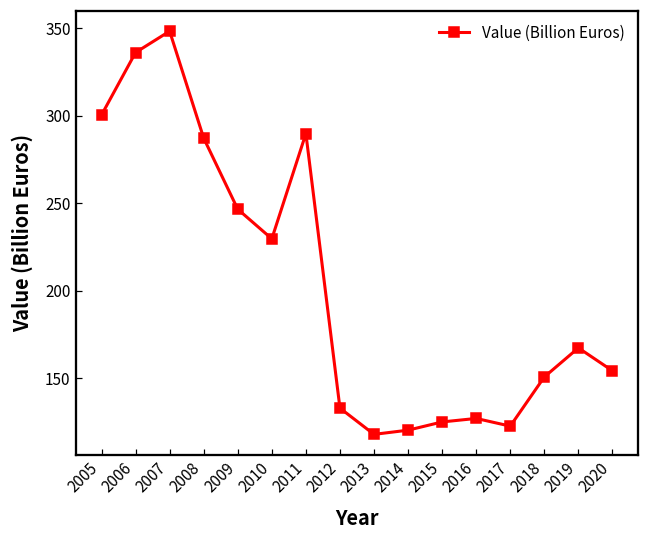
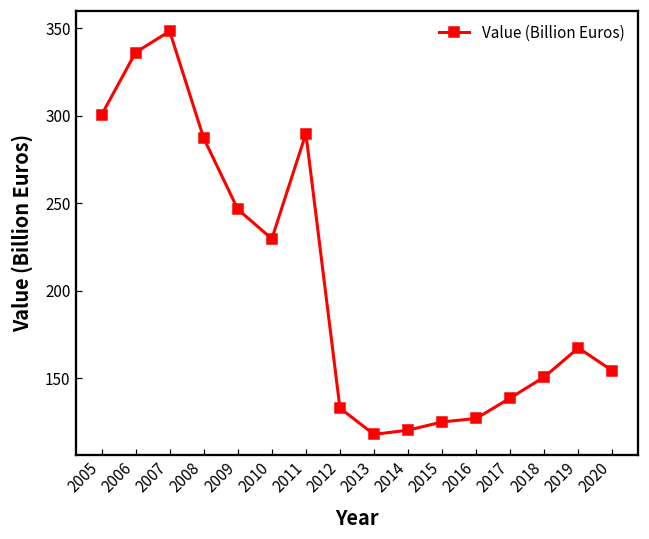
2017: 123 -> 139
